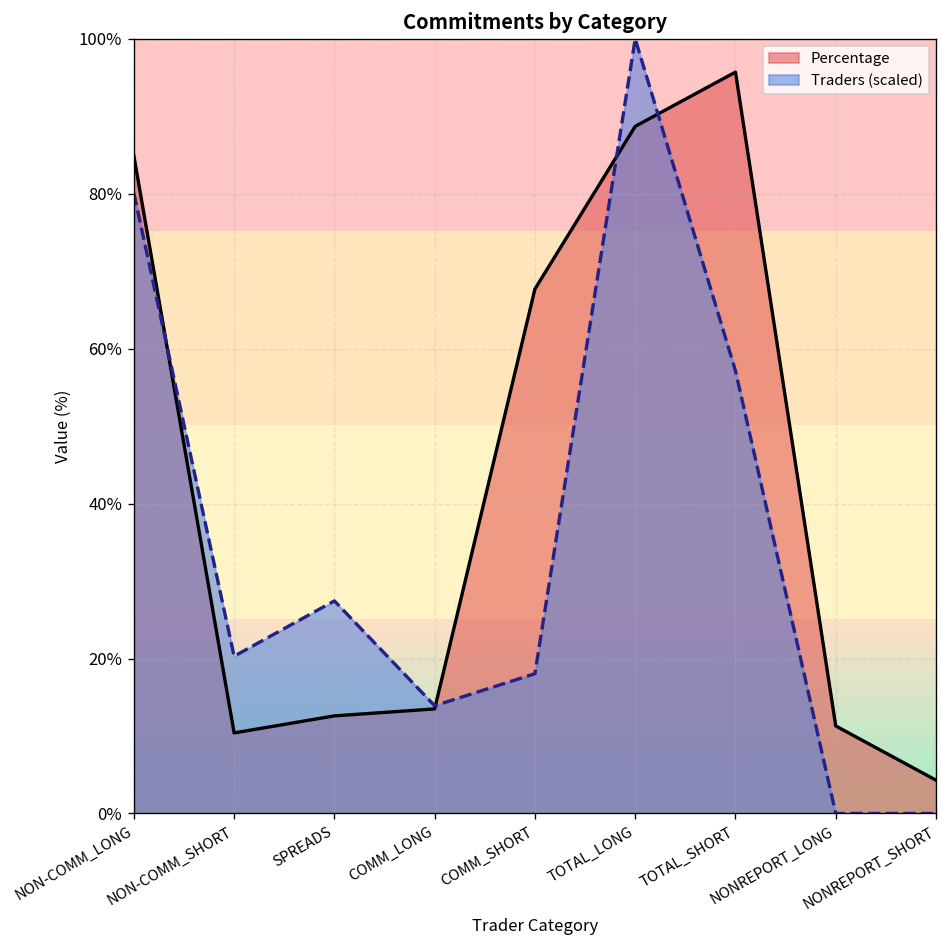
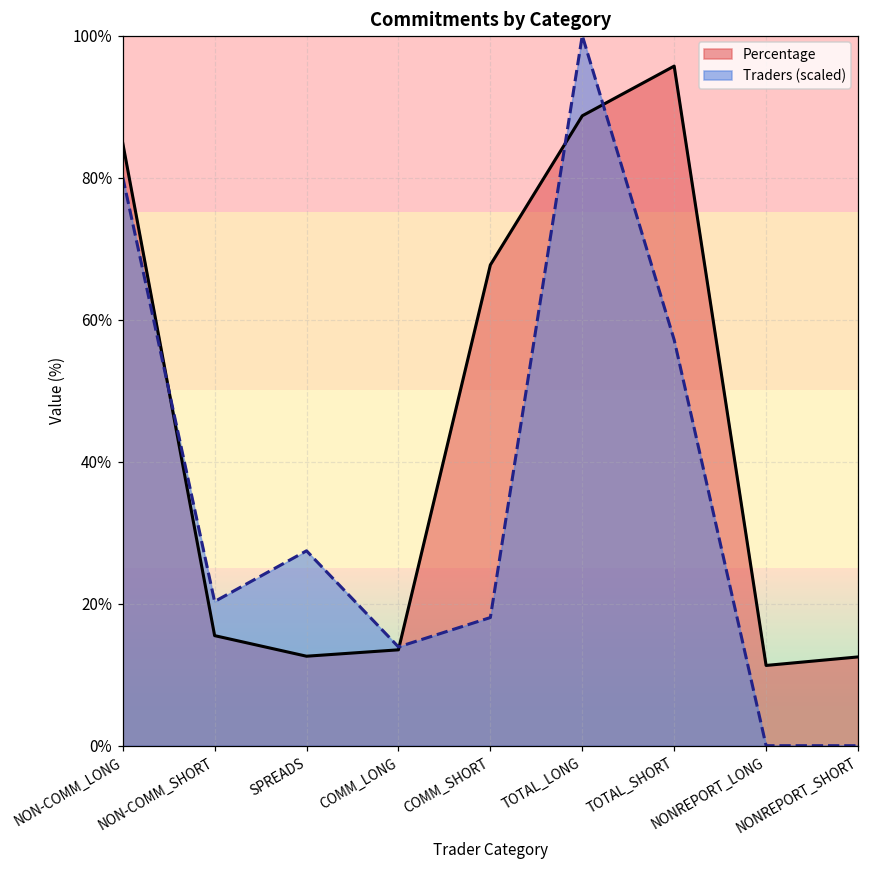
Percentage, NON-COMM_SHORT: 10% -> 16%
Percentage, NONREPORT_SHORT: 4% -> 13%
